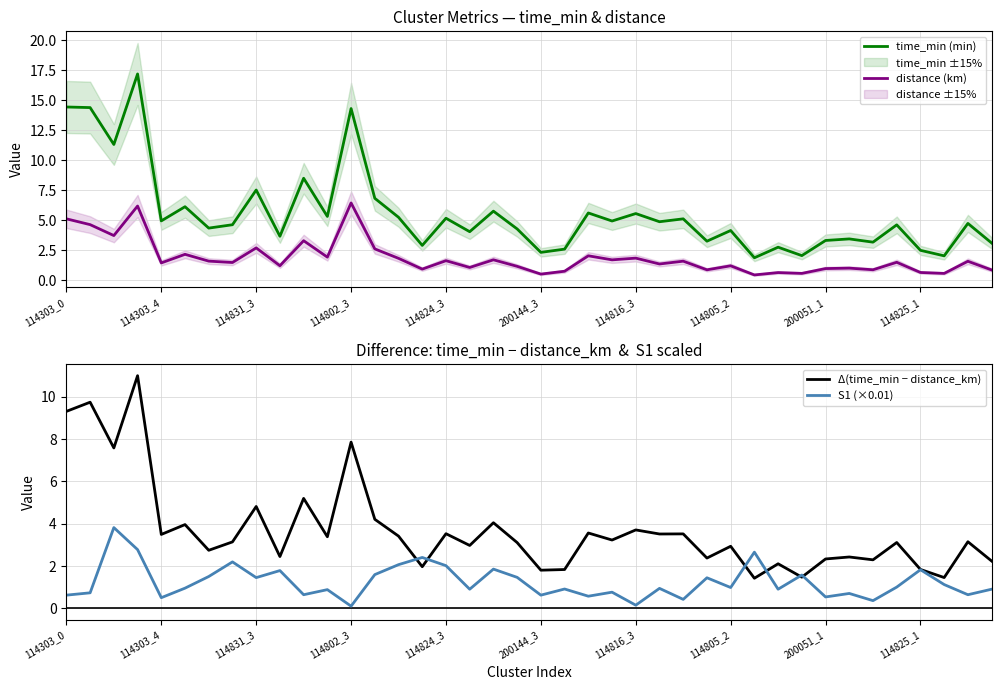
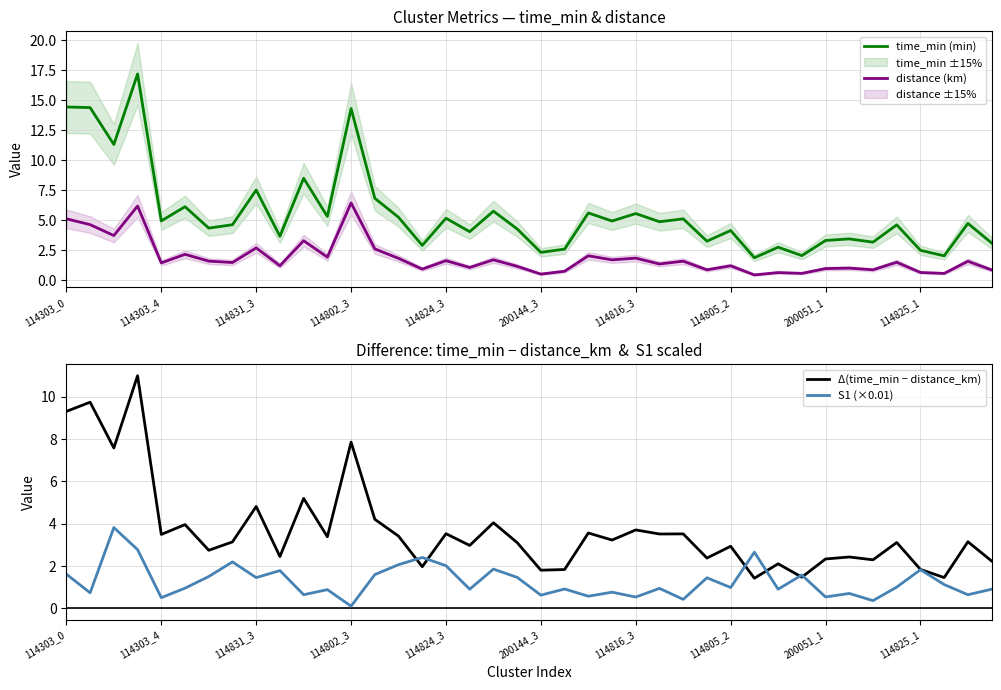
Difference: time_min − distance_km & S1 scaled, S1 (×0.01), 114303_0: 0.6 -> 1.6
Difference: time_min − distance_km & S1 scaled, S1 (×0.01), 114816_3: 0.2 -> 0.5
